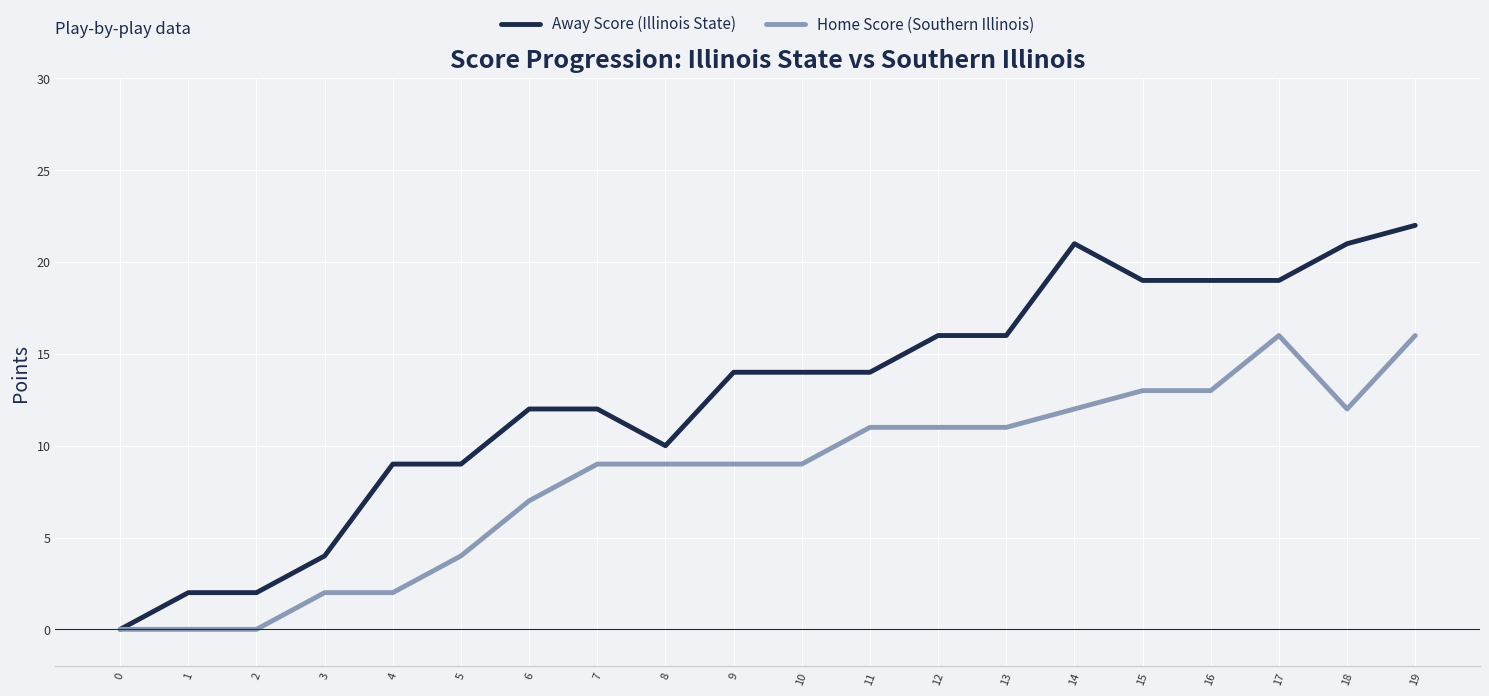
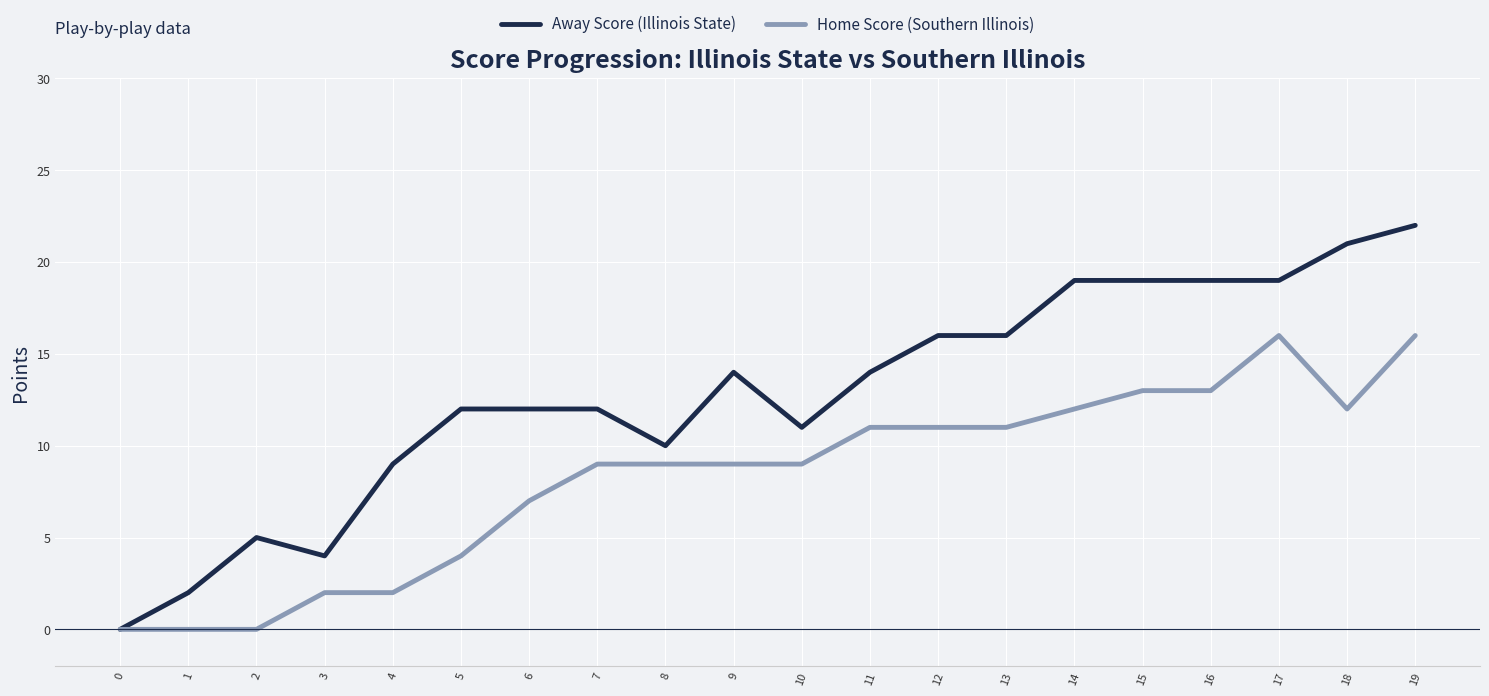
Away Score (Illinois State), 2: 2 -> 5
Away Score (Illinois State), 5: 9 -> 12
Away Score (Illinois State), 10: 14 -> 11
Away Score (Illinois State), 14: 21 -> 19
